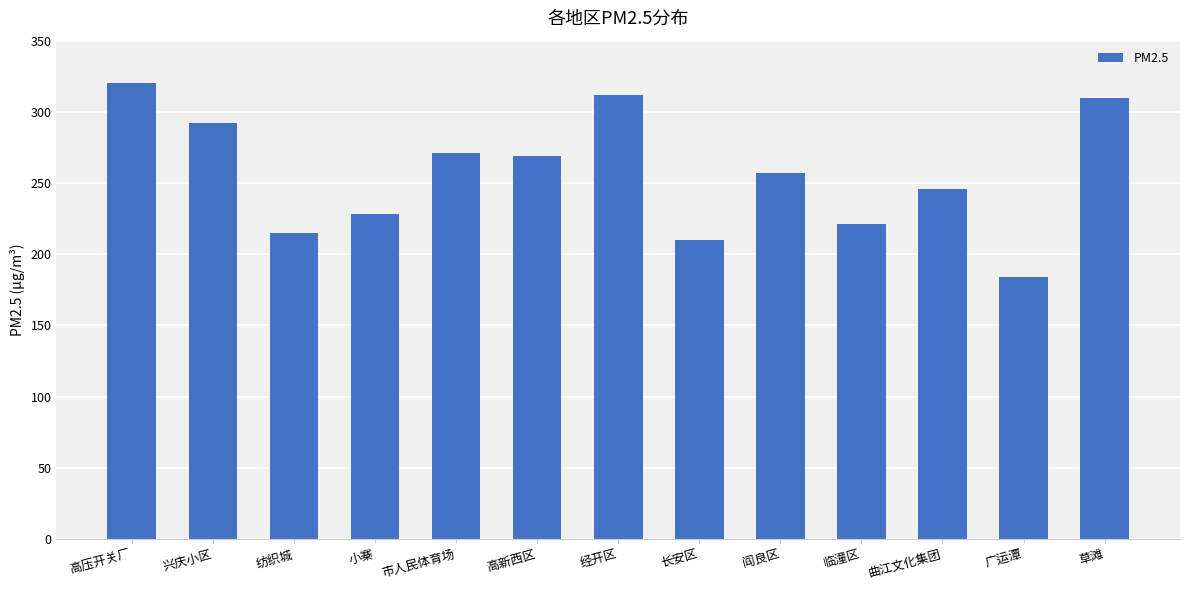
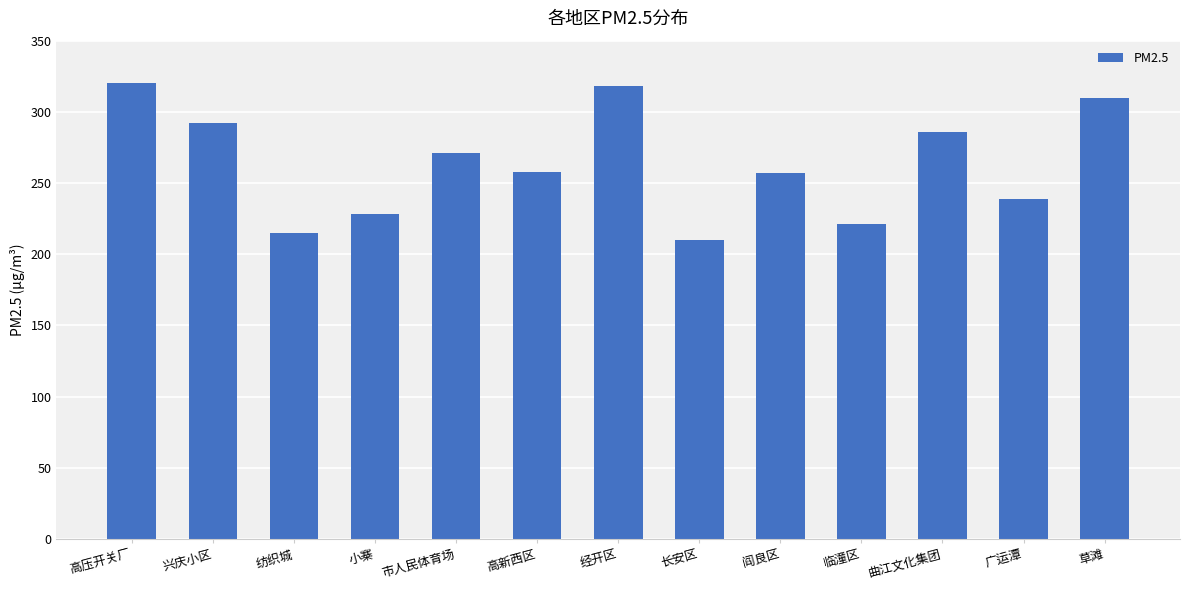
高新西区: 269 -> 258
经开区: 312 -> 318
曲江文化集团: 246 -> 286
广运潭: 184 -> 239
